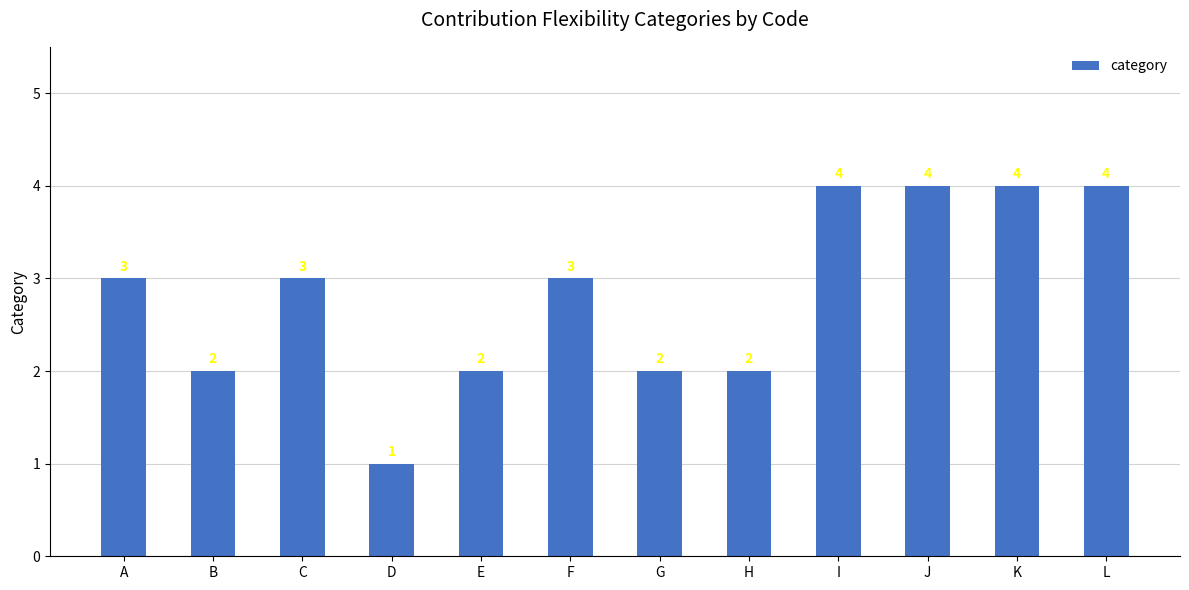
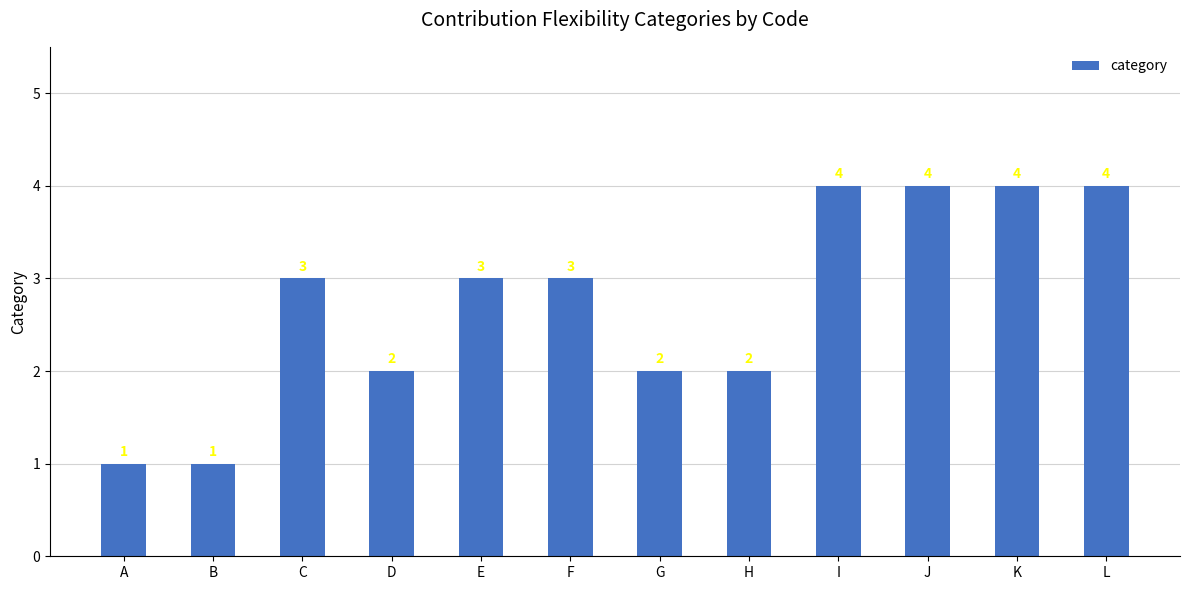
A: 3 -> 1
B: 2 -> 1
D: 1 -> 2
E: 2 -> 3
